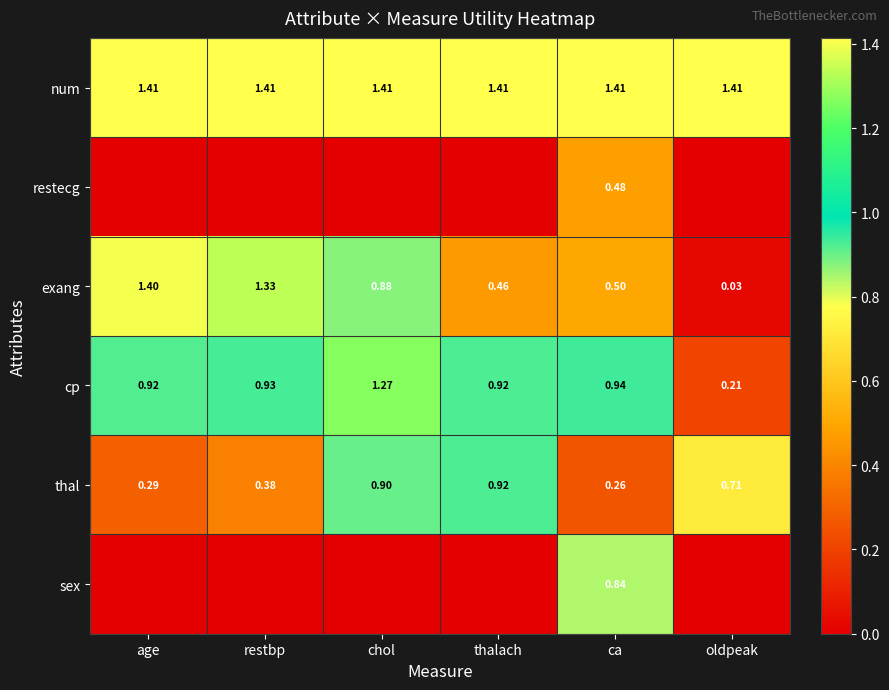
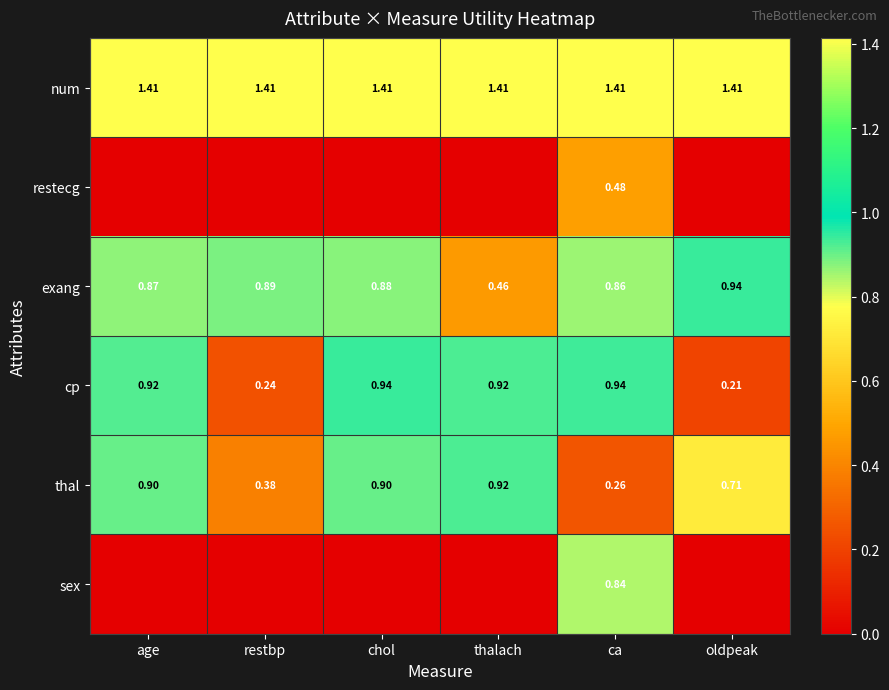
exang, age: 1.40 -> 0.87
exang, restbp: 1.33 -> 0.89
exang, ca: 0.50 -> 0.86
exang, oldpeak: 0.03 -> 0.94
cp, restbp: 0.93 -> 0.24
cp, chol: 1.27 -> 0.94
thal, age: 0.29 -> 0.90
